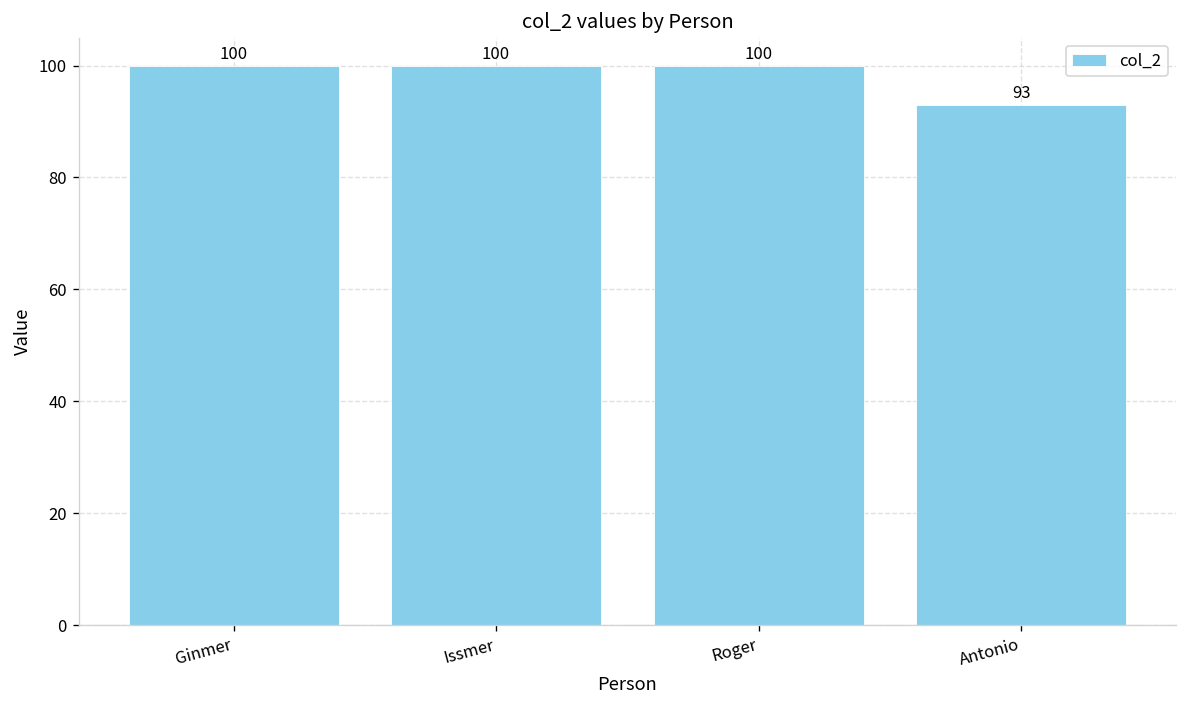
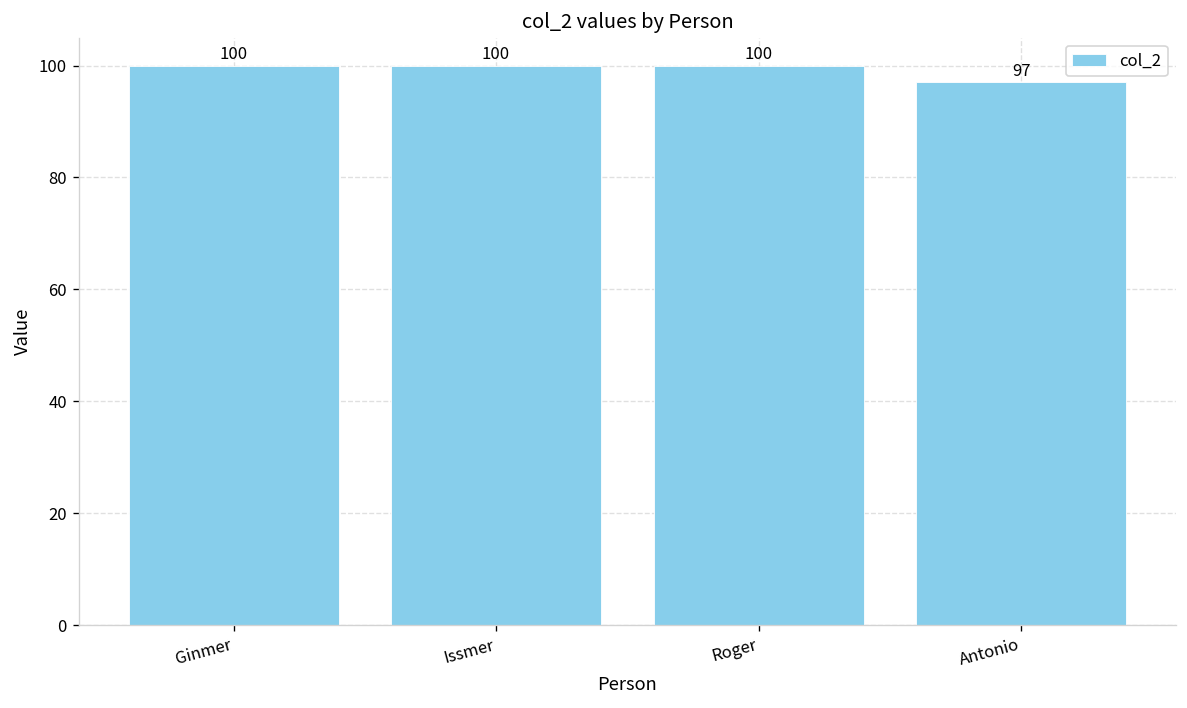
Antonio: 93 -> 97
